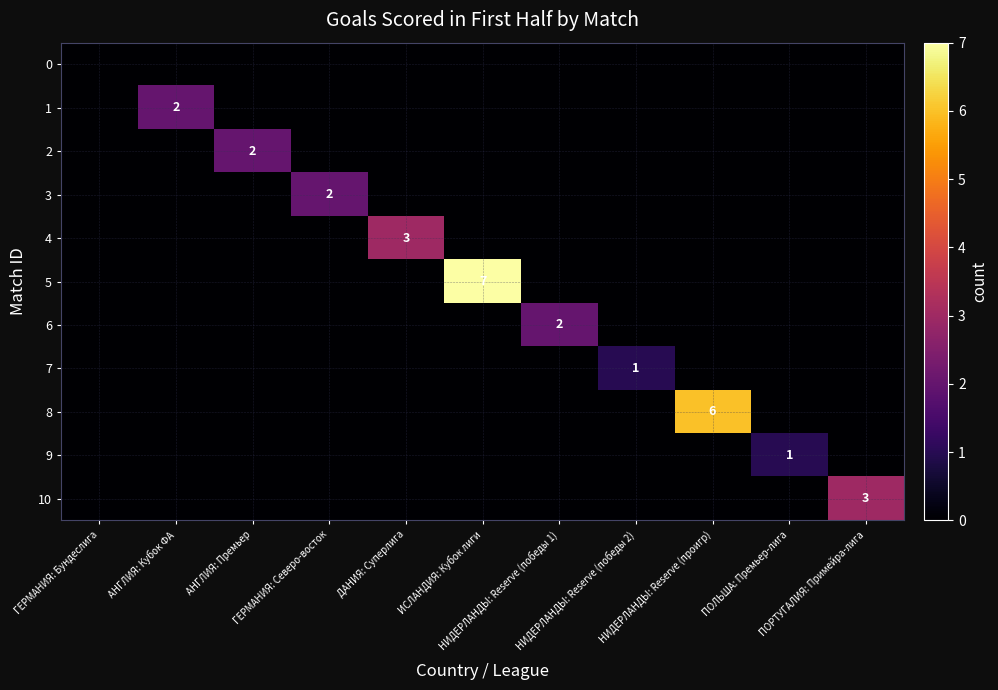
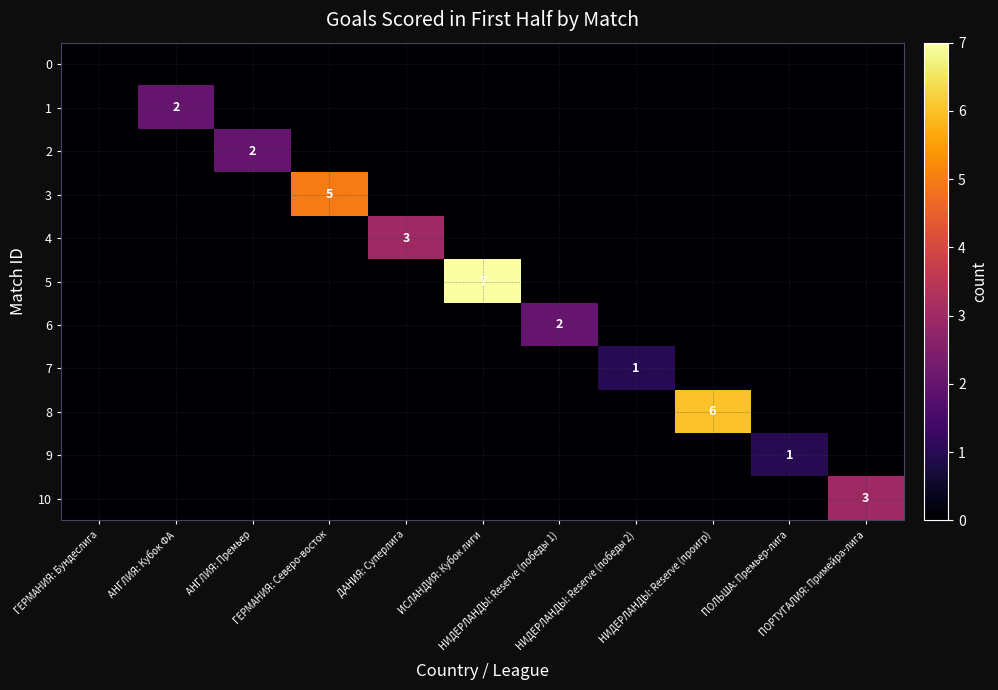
3, ГЕРМАНИЯ: Северо-восток: 2 -> 5
